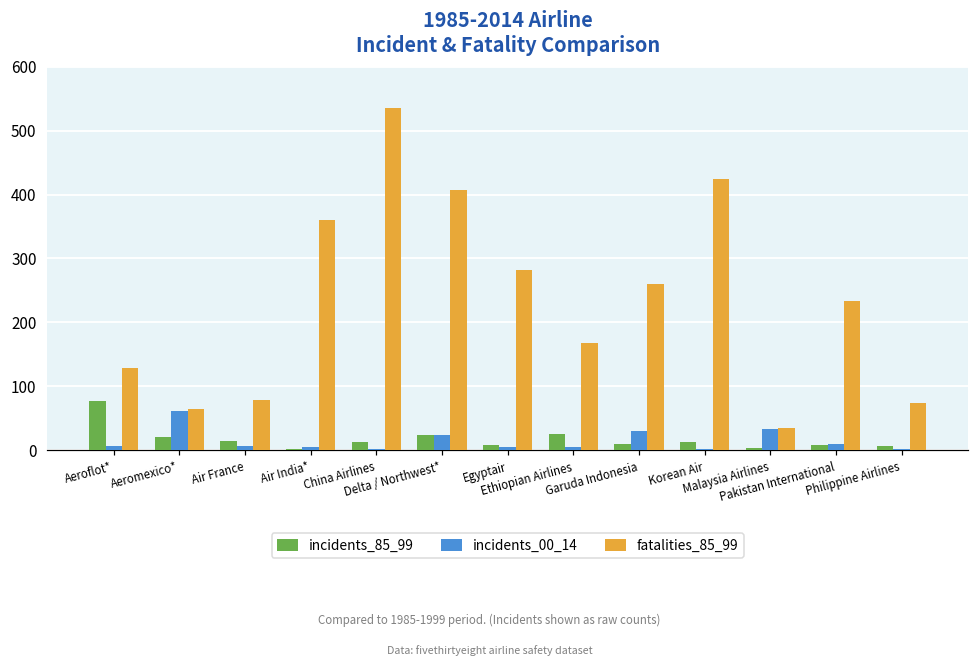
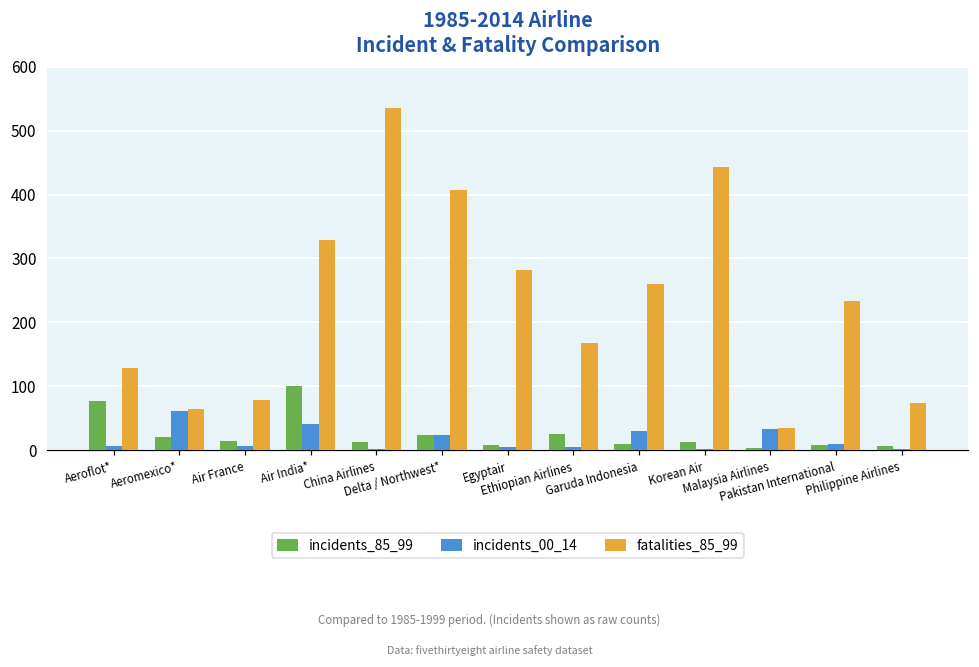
incidents_85_99, Air India*: 0 -> 100
incidents_00_14, Air India*: 0 -> 40
fatalities_85_99, Air India*: 360 -> 330
fatalities_85_99, Korean Air: 430 -> 440
